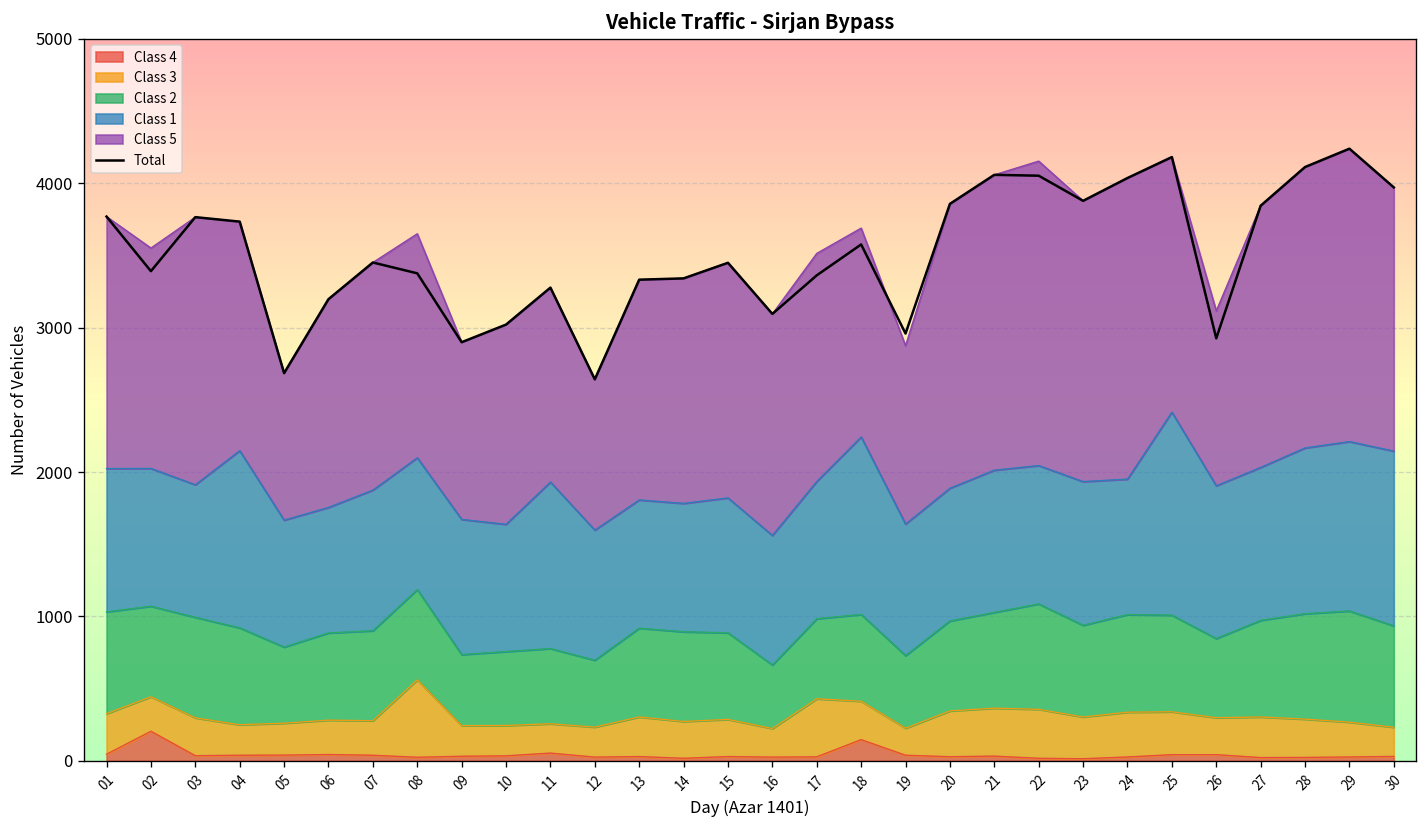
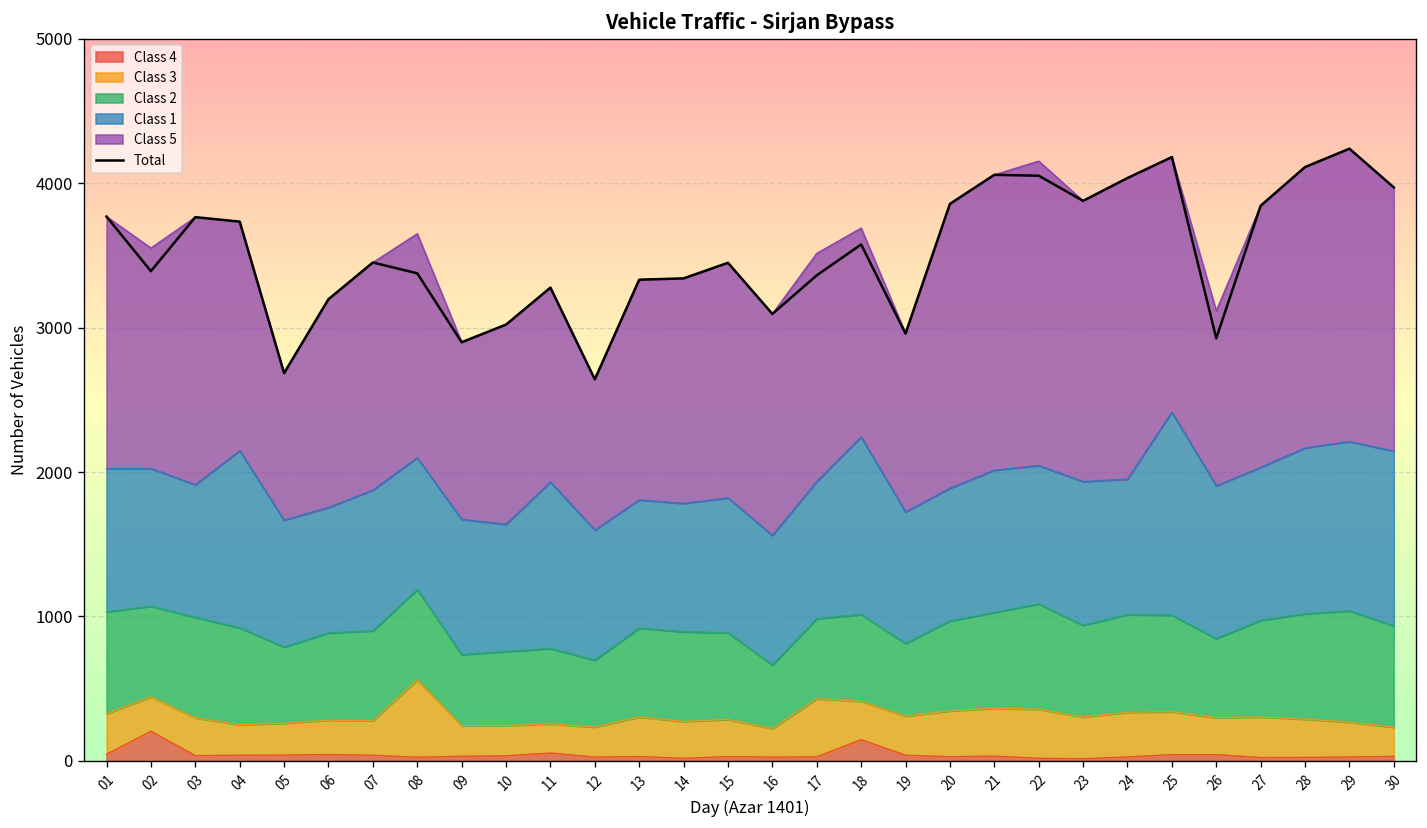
Class 3, 19: 190 -> 270
